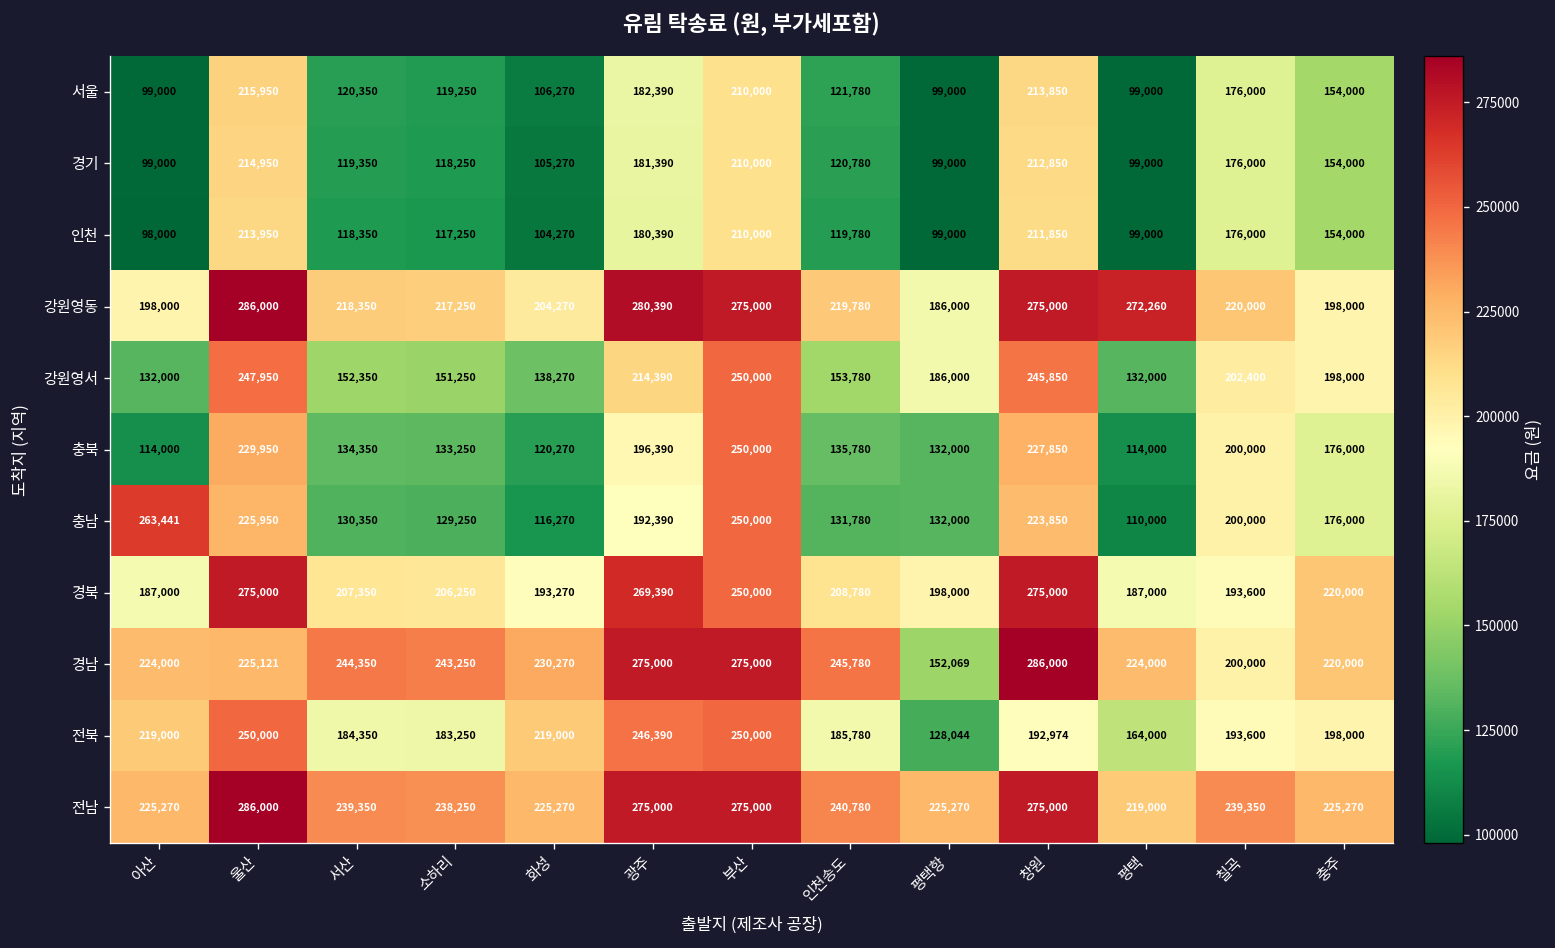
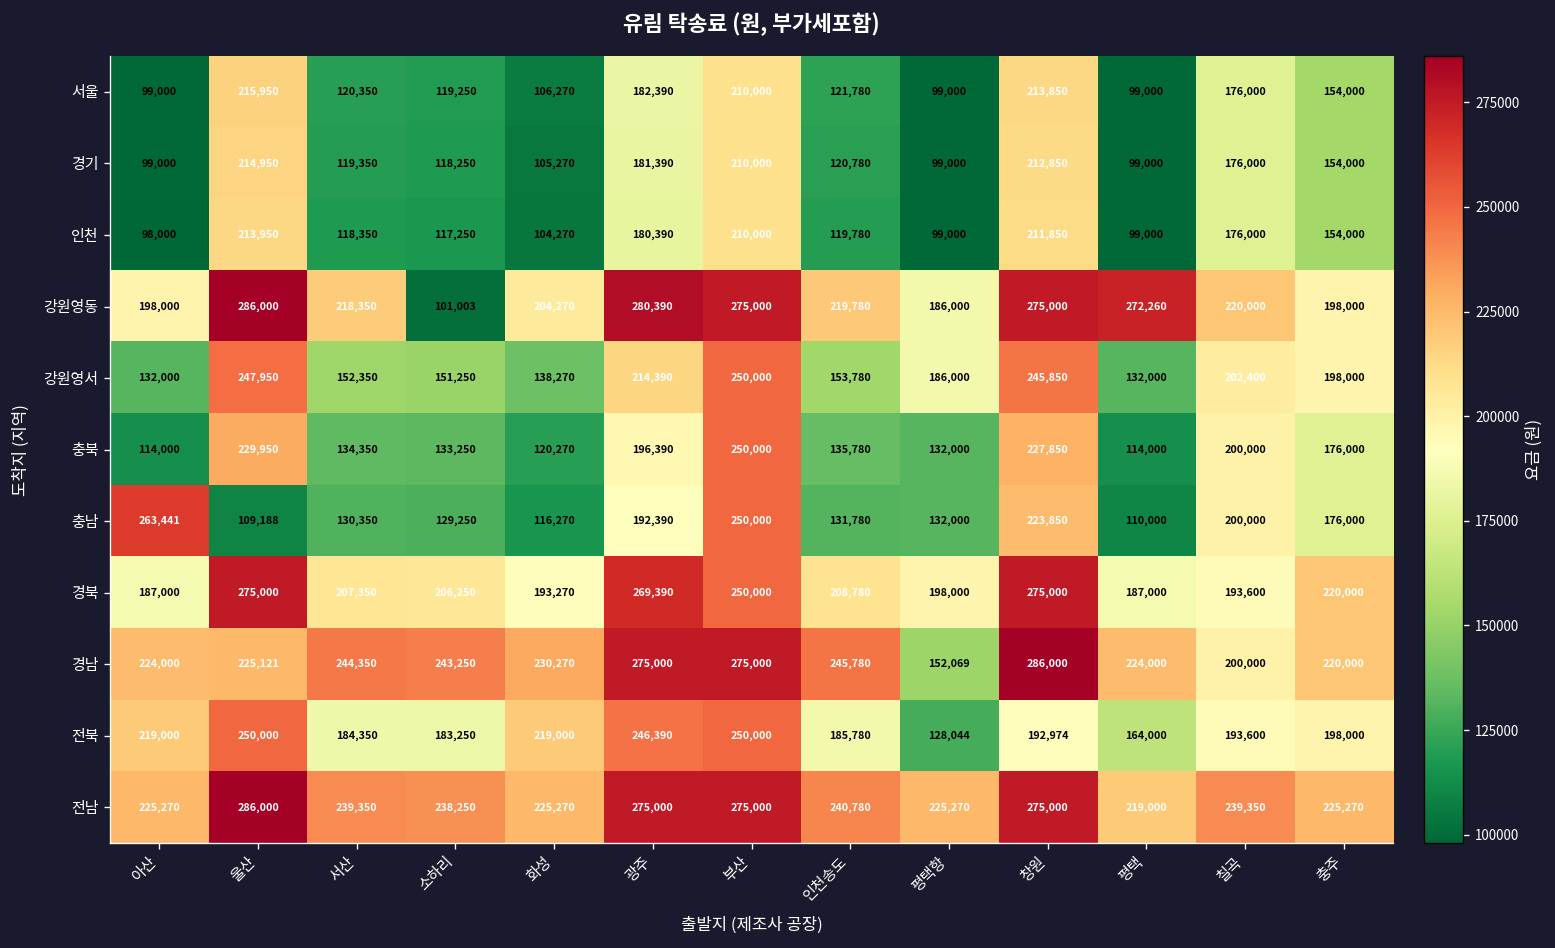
강원영동, 소하리: 217,250 -> 101,003
충남, 울산: 225,950 -> 109,188
